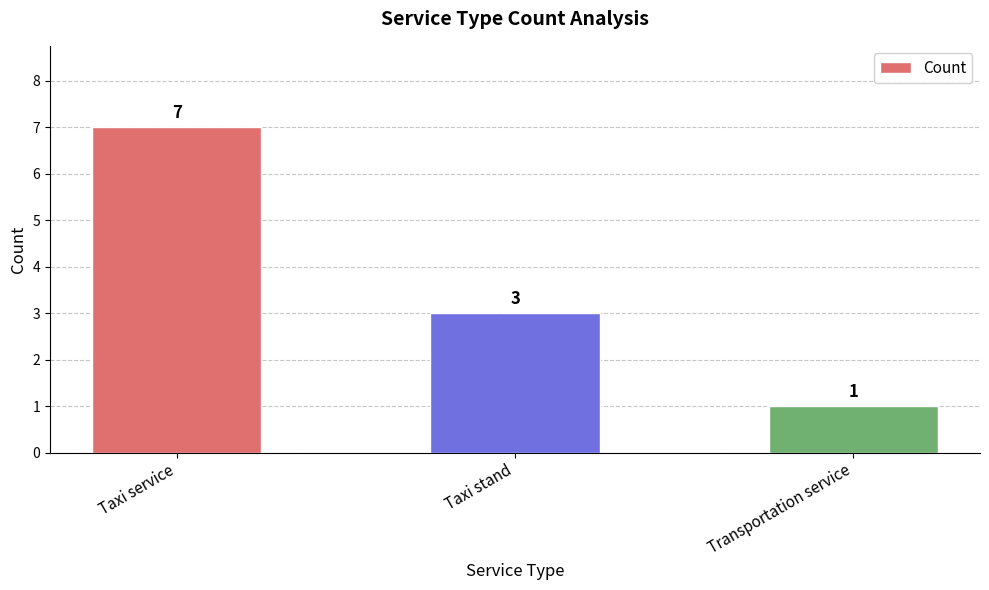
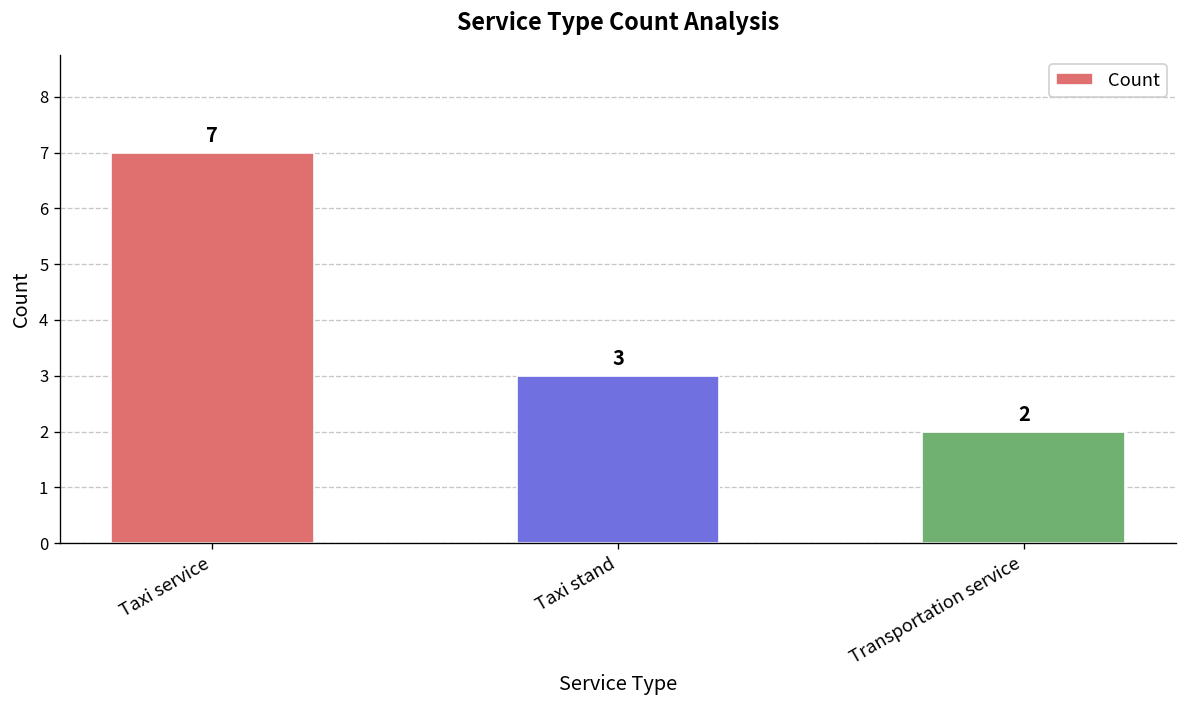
Transportation service: 1 -> 2
